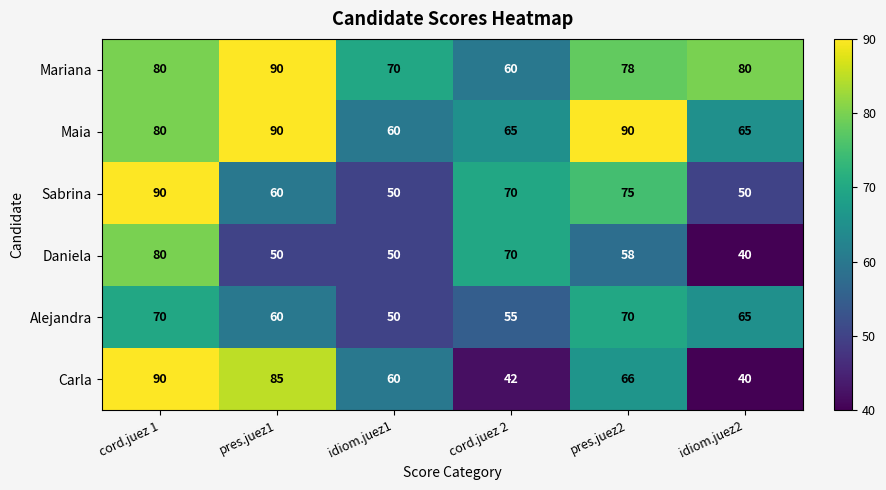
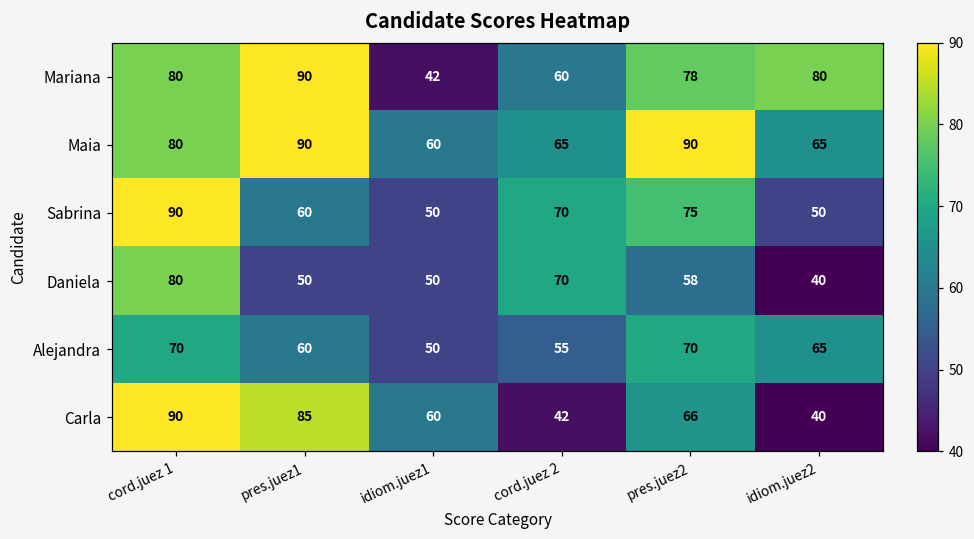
Mariana, idiom.juez1: 70 -> 42
